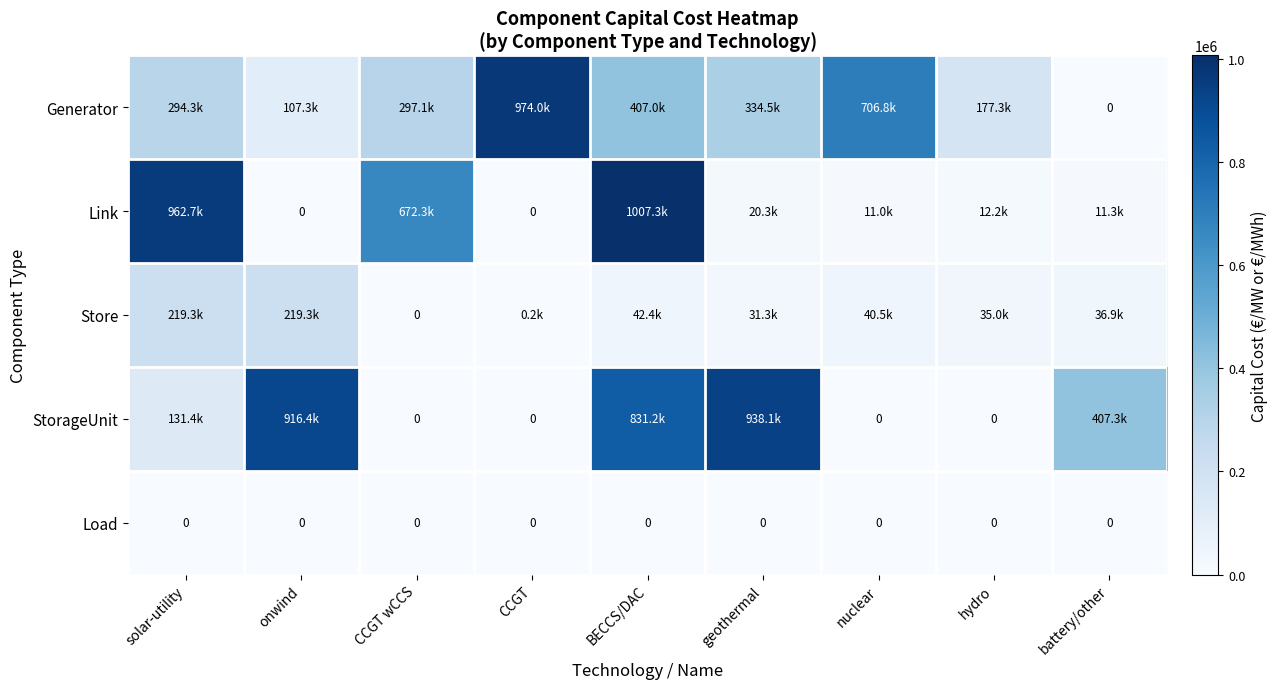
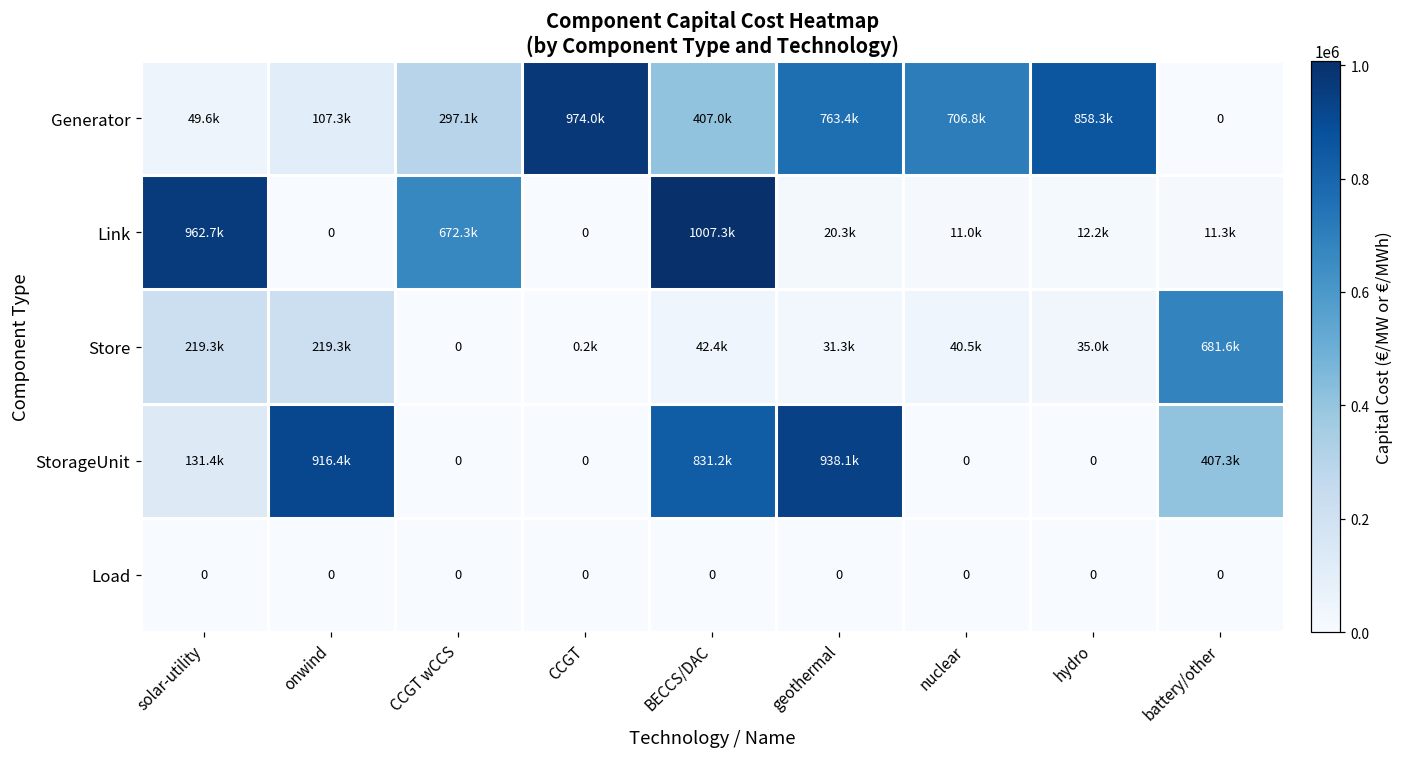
Generator, solar-utility: 294.3k -> 49.6k
Generator, geothermal: 334.5k -> 763.4k
Generator, hydro: 177.3k -> 858.3k
Store, battery/other: 36.9k -> 681.6k
